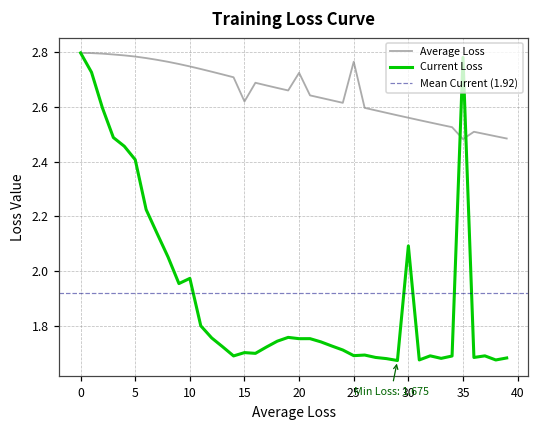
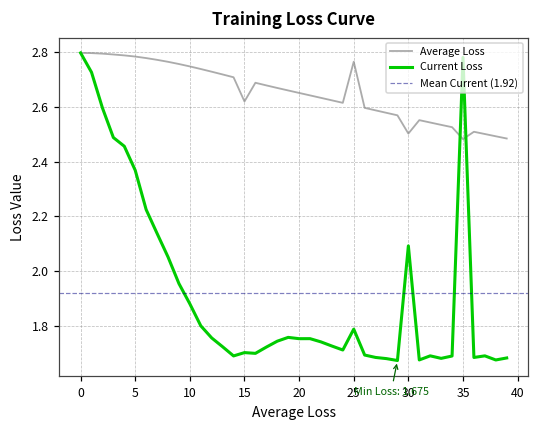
Current Loss, 5: 2.41 -> 2.37
Current Loss, 10: 1.97 -> 1.88
Average Loss, 20: 2.72 -> 2.65
Current Loss, 25: 1.69 -> 1.79
Average Loss, 30: 2.56 -> 2.50
